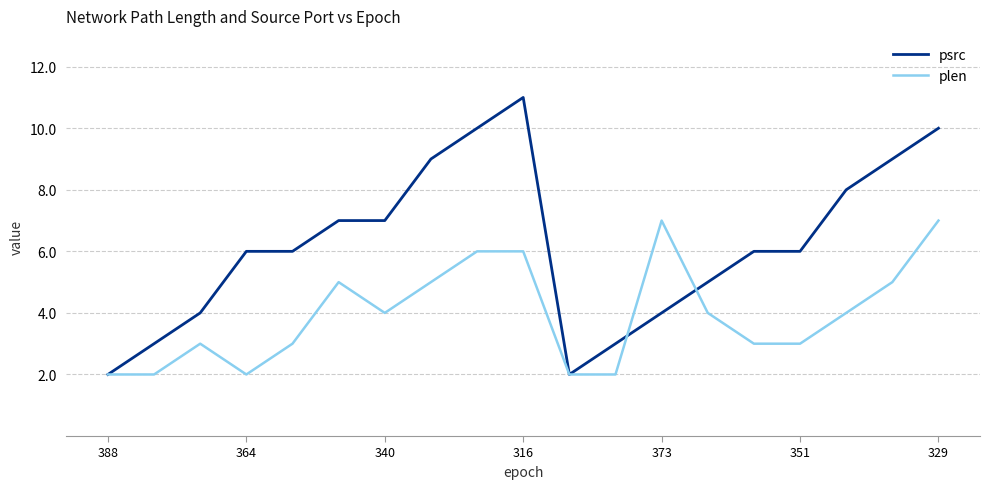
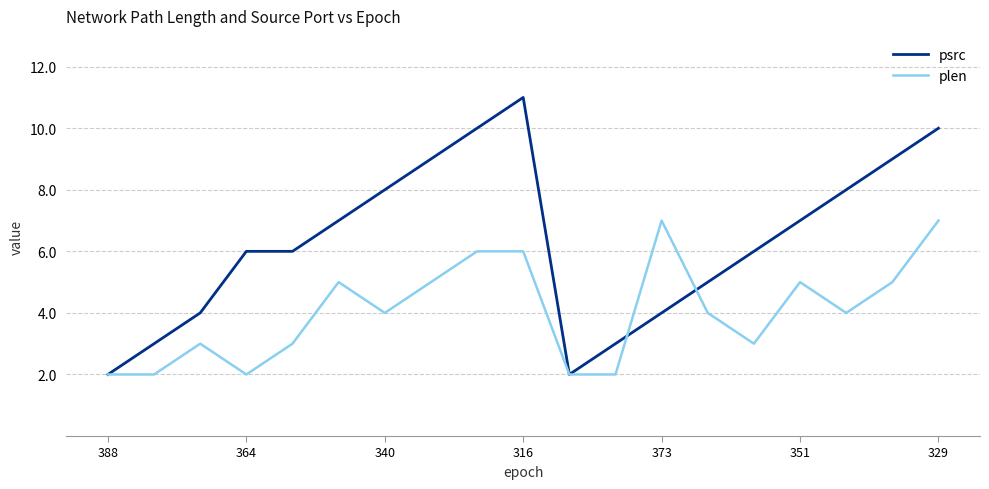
psrc, 340: 7 -> 8
psrc, 351: 6 -> 7
plen, 351: 3 -> 5
